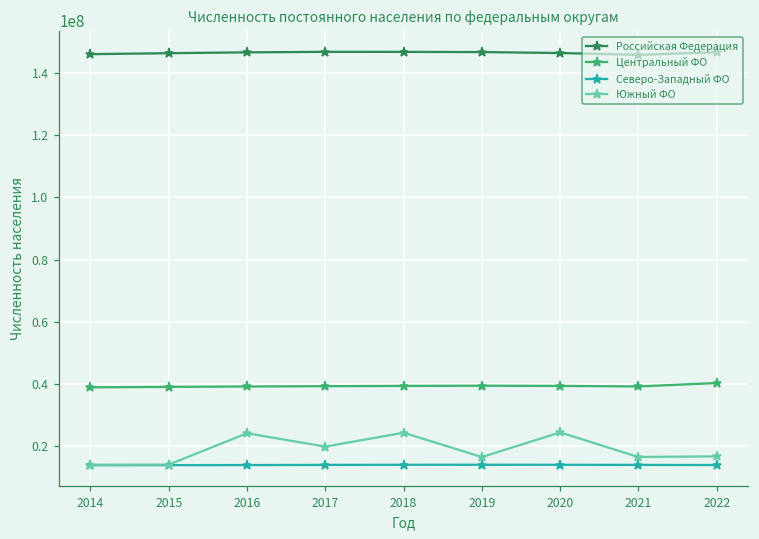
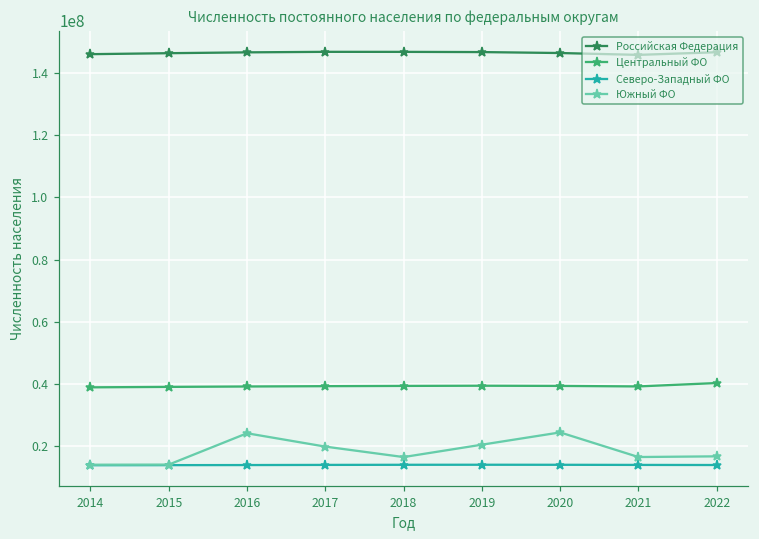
Южный ФО, 2018: 24000000 -> 16000000
Южный ФО, 2019: 16000000 -> 20000000
